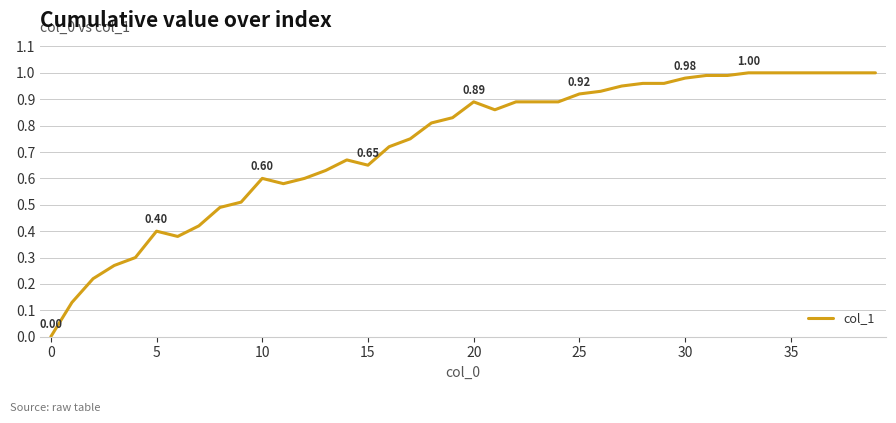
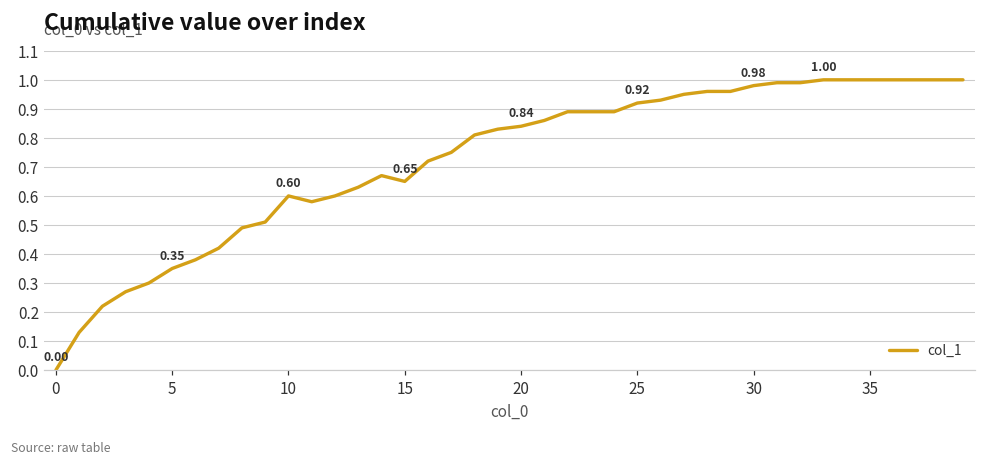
5: 0.40 -> 0.35
20: 0.89 -> 0.84
